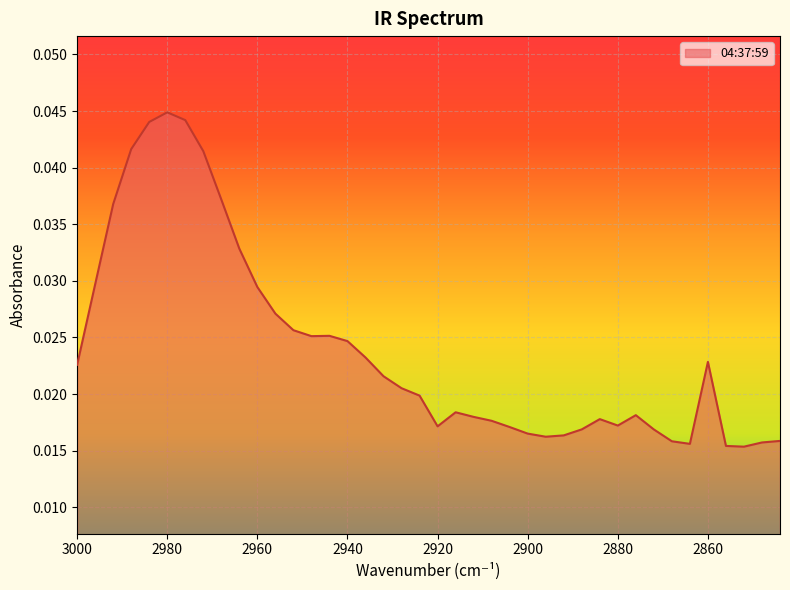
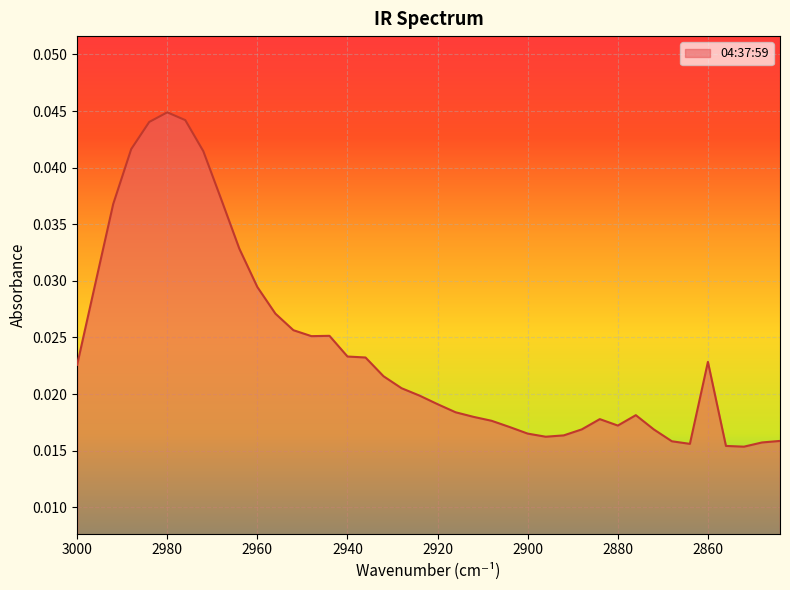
2940: 0.0247 -> 0.0233
2920: 0.0171 -> 0.0191
